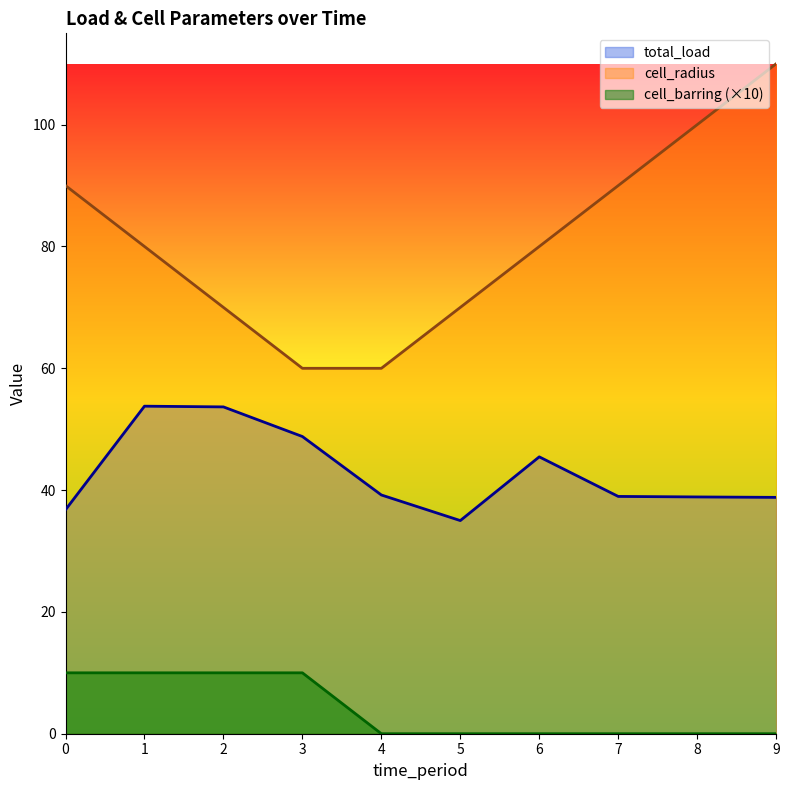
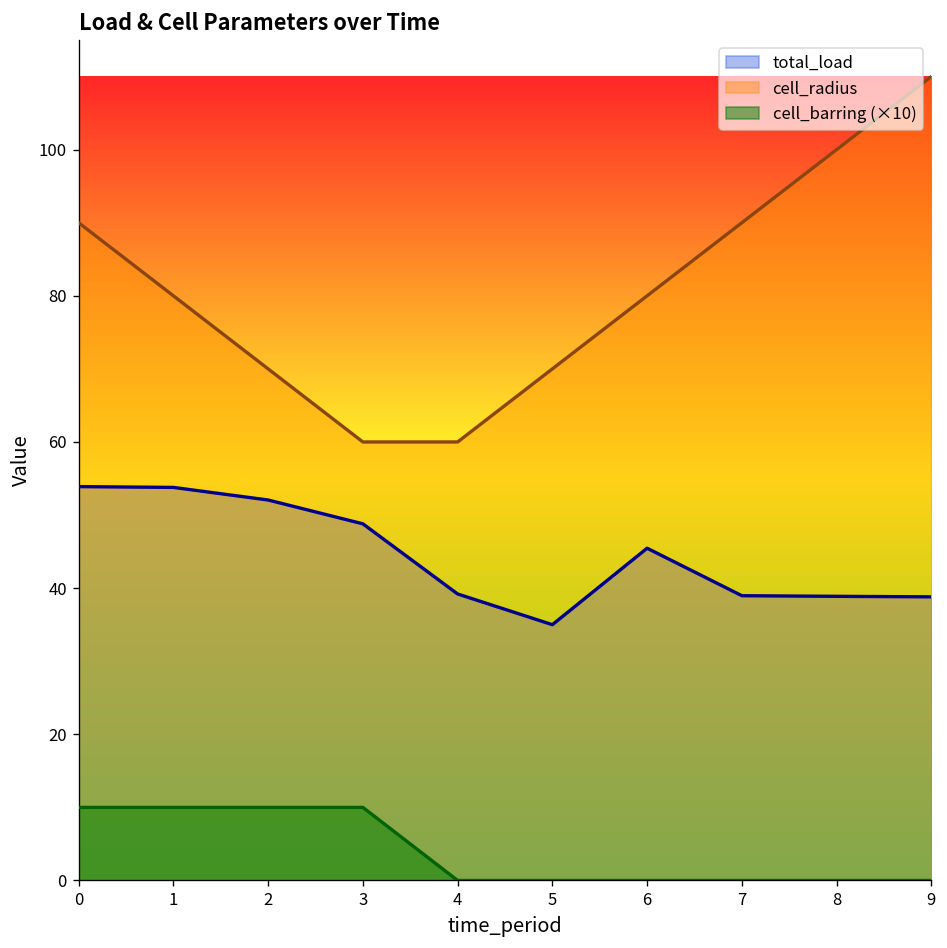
total_load, 0: 37 -> 54
total_load, 2: 54 -> 52
